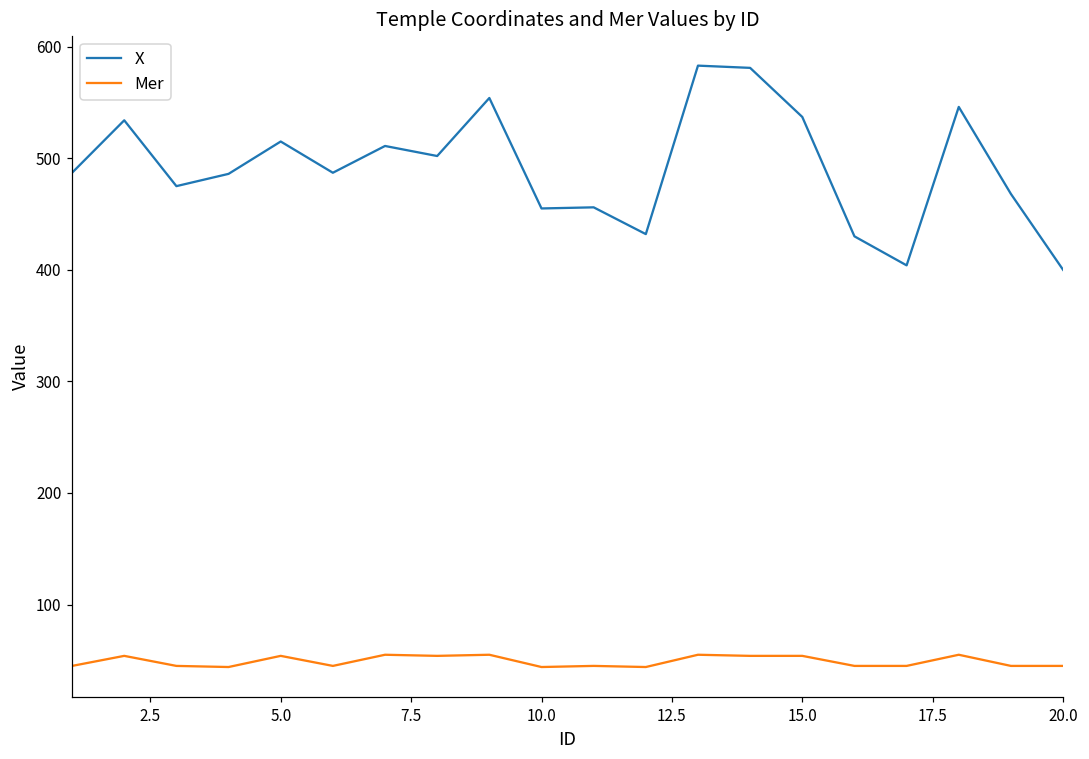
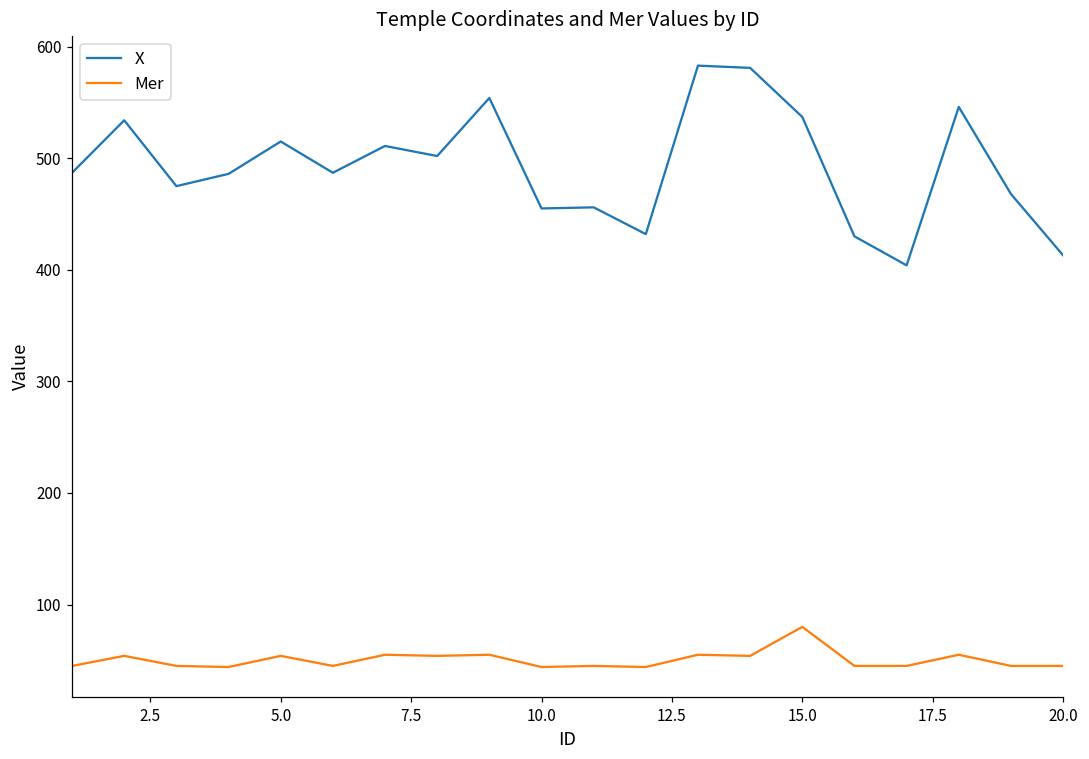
Mer, 15.0: 54 -> 80
X, 20.0: 400 -> 413
